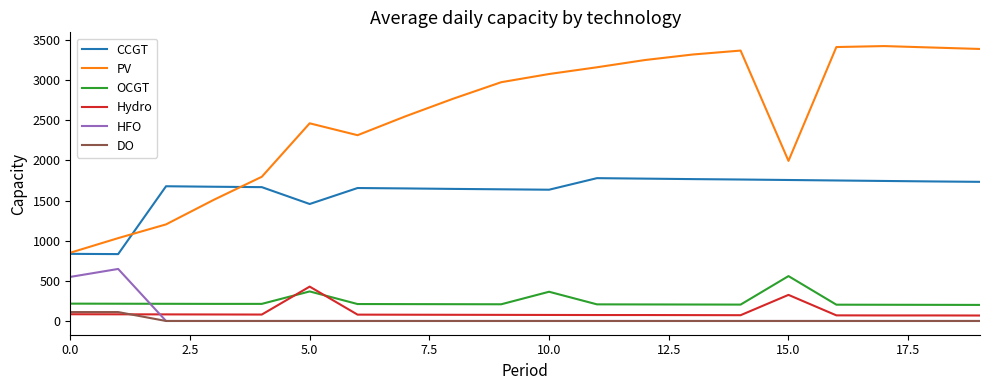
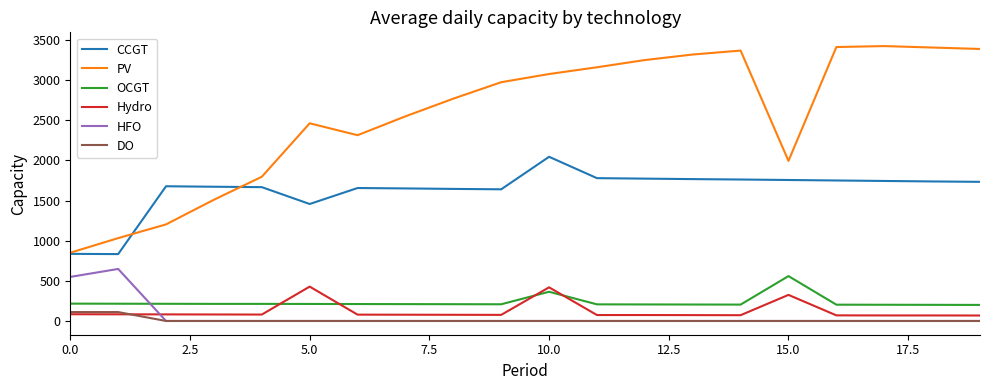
OCGT, 5.0: 400 -> 200
CCGT, 10.0: 1600 -> 2000
Hydro, 10.0: 100 -> 400
